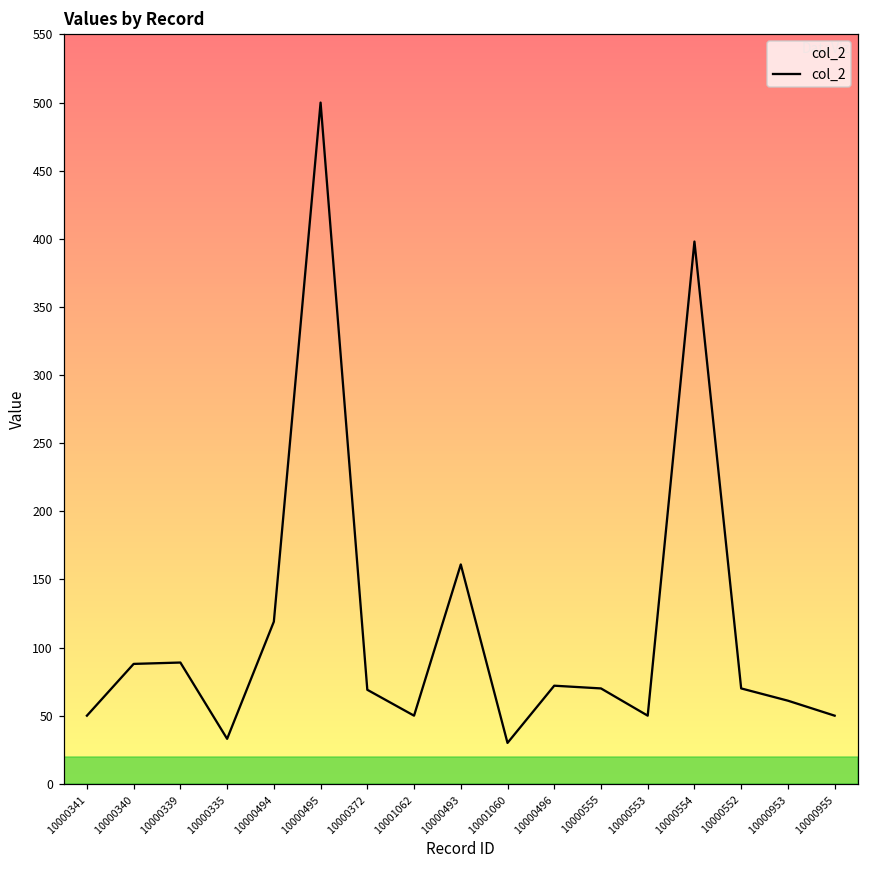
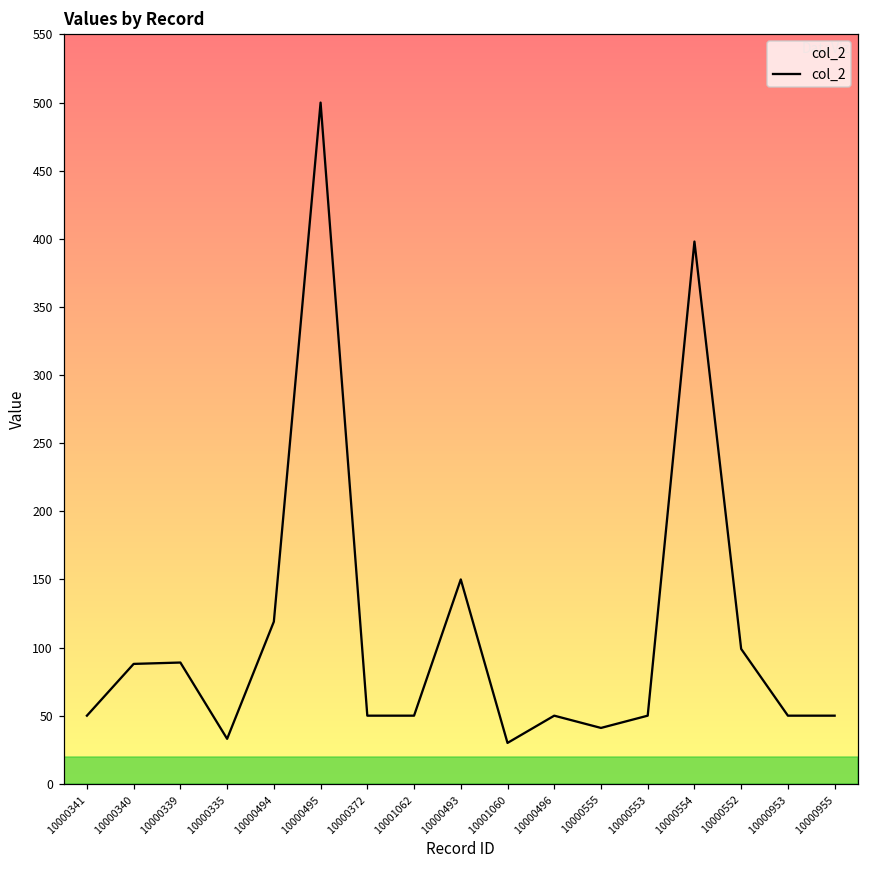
10000372: 69 -> 50
10000493: 161 -> 150
10000496: 72 -> 50
10000555: 70 -> 41
10000552: 70 -> 99
10000953: 61 -> 50
